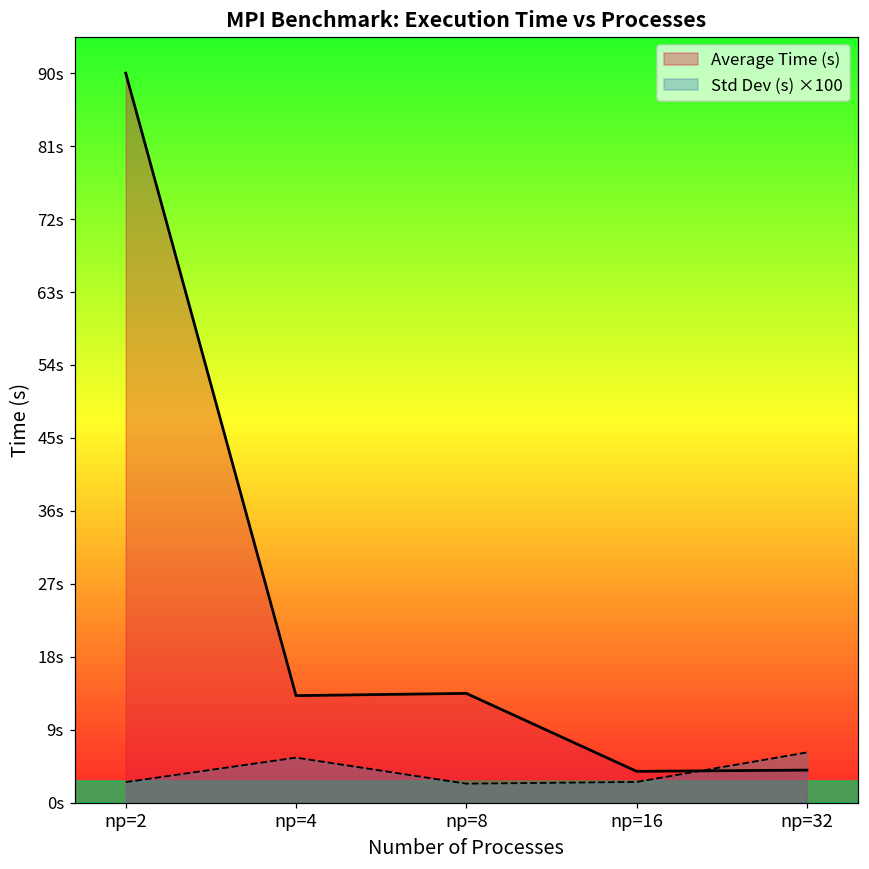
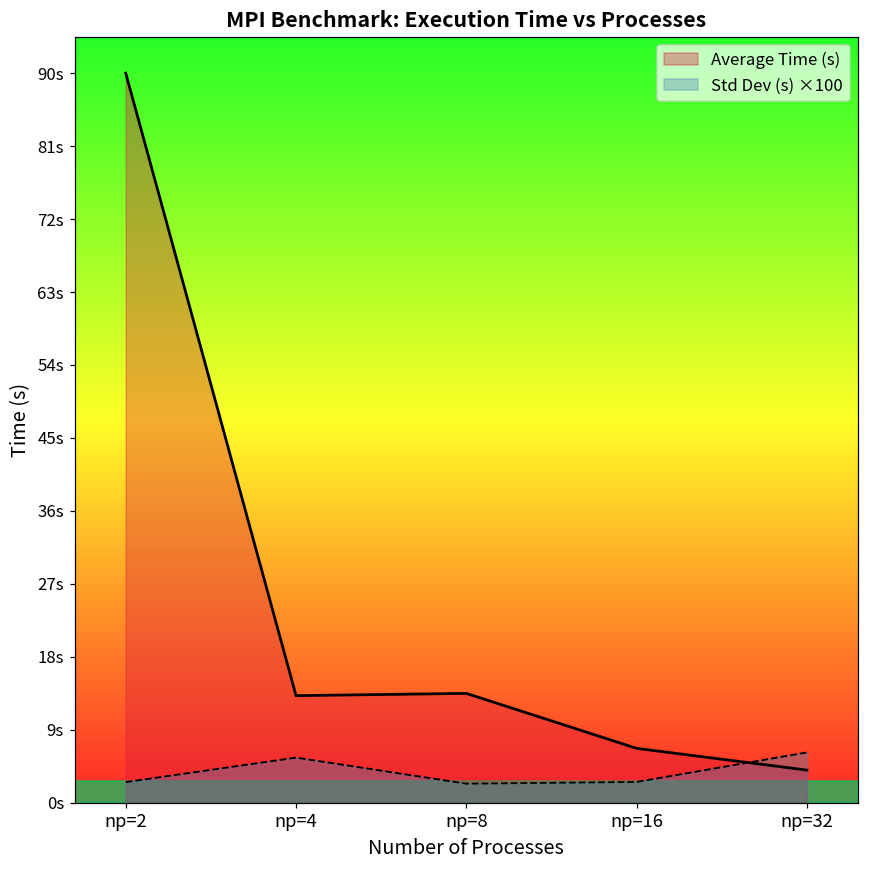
Average Time (s), np=16: 4s -> 7s
